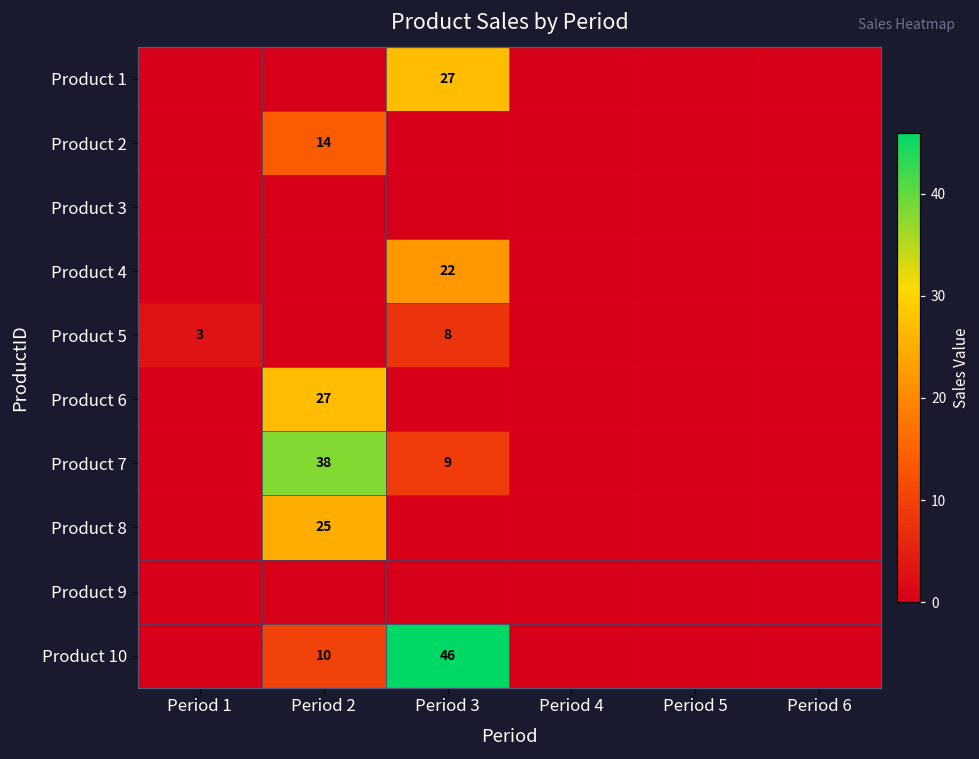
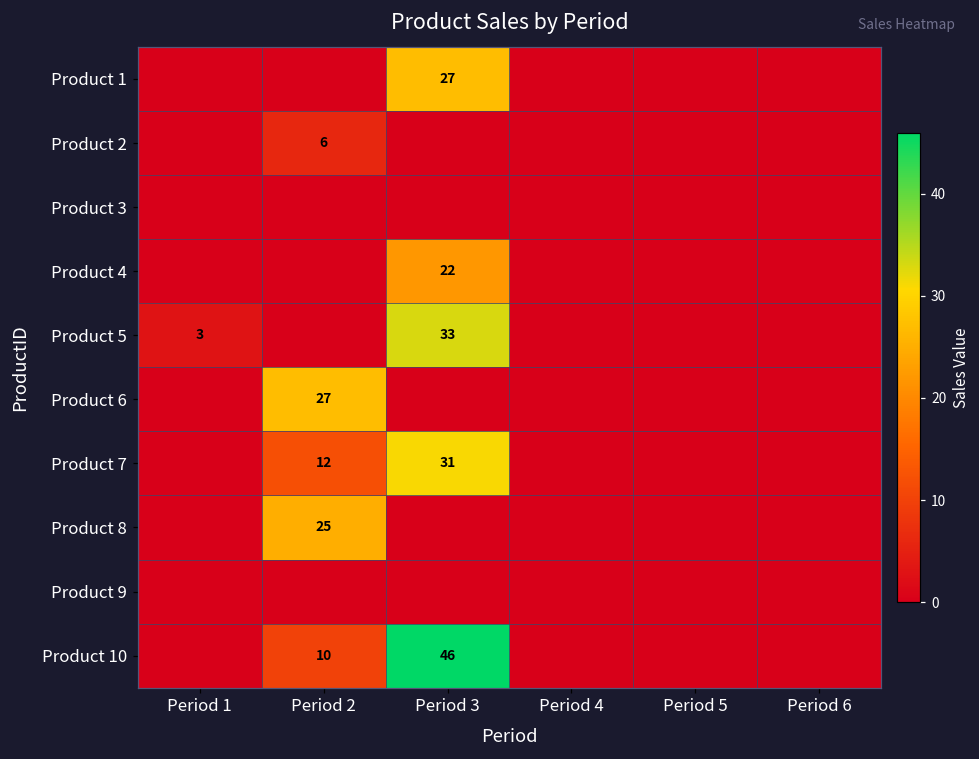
Product 2, Period 2: 14 -> 6
Product 5, Period 3: 8 -> 33
Product 7, Period 2: 38 -> 12
Product 7, Period 3: 9 -> 31
